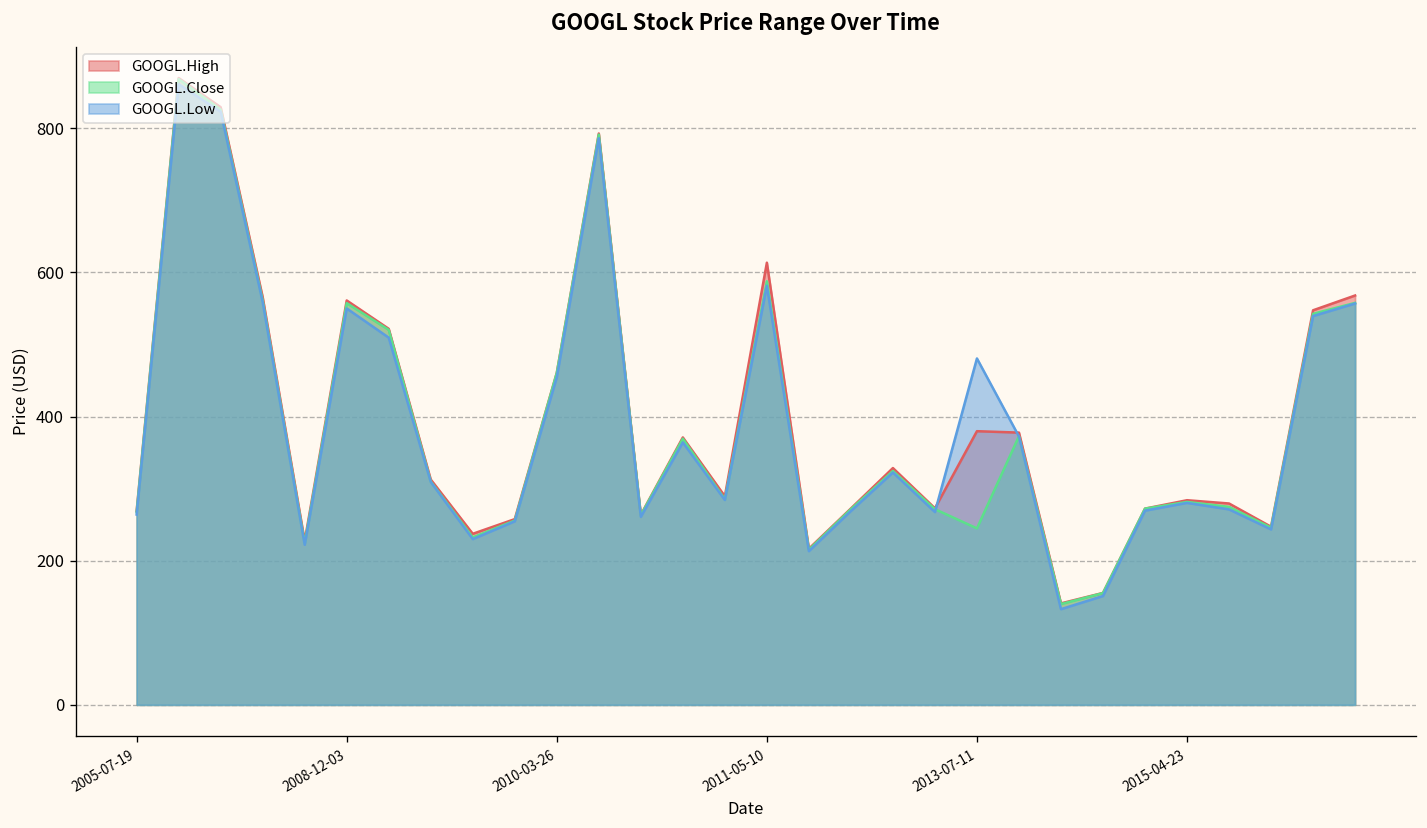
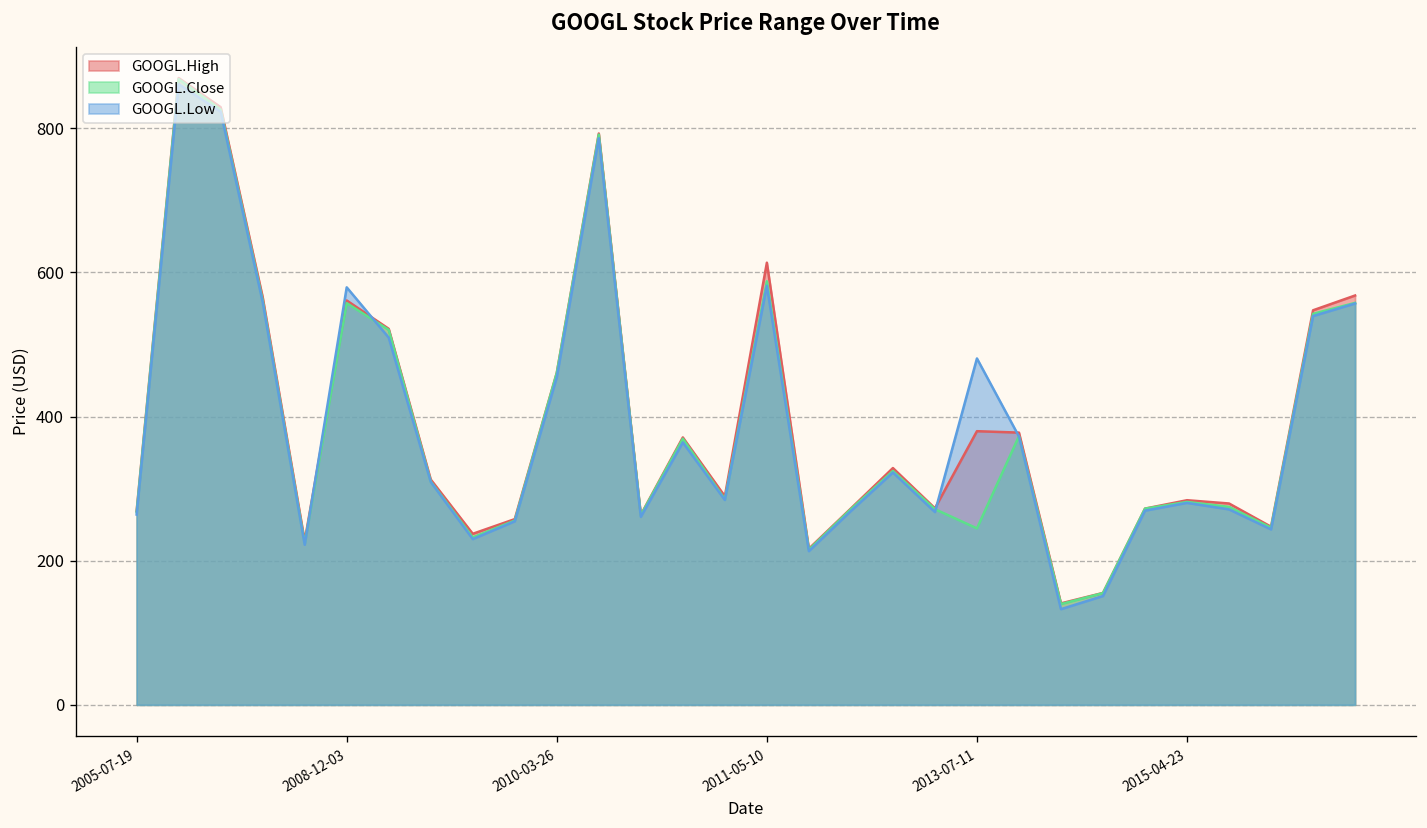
GOOGL.Low, 2008-12-03: 550 -> 580
